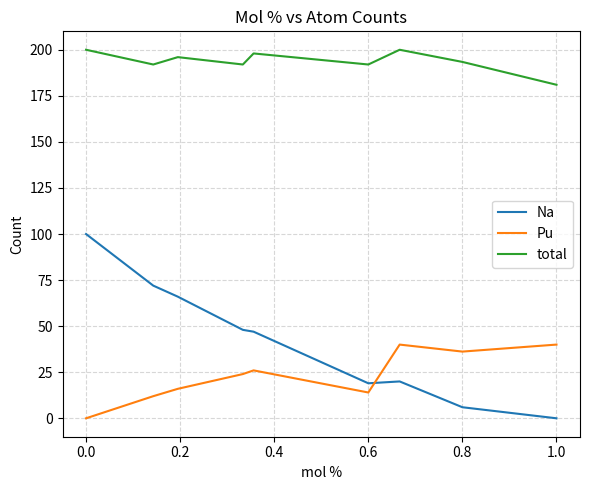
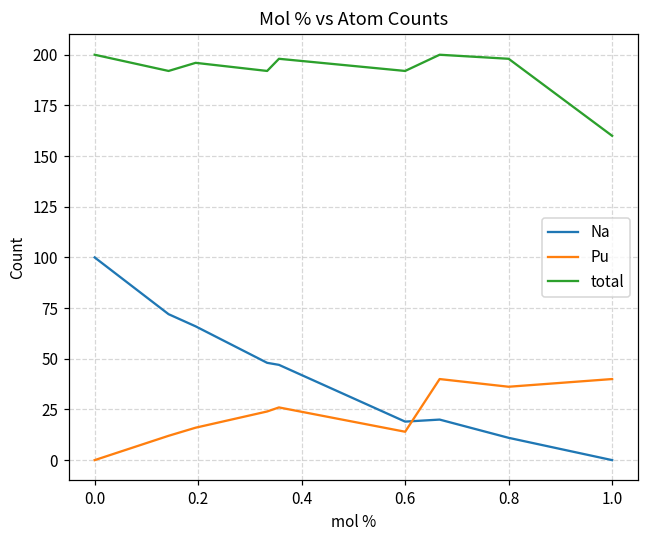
Na, 0.8: 6 -> 11
total, 0.8: 193 -> 198
total, 1.0: 181 -> 160
